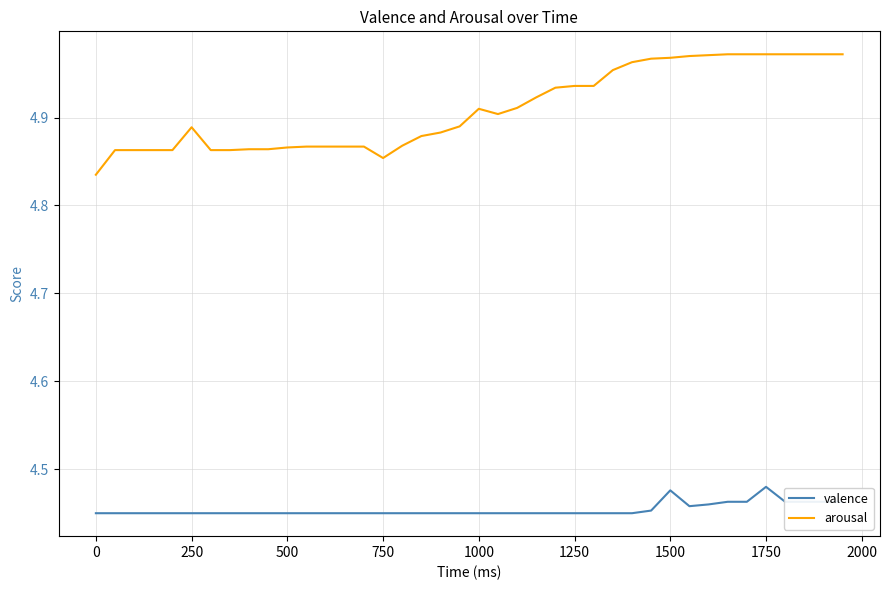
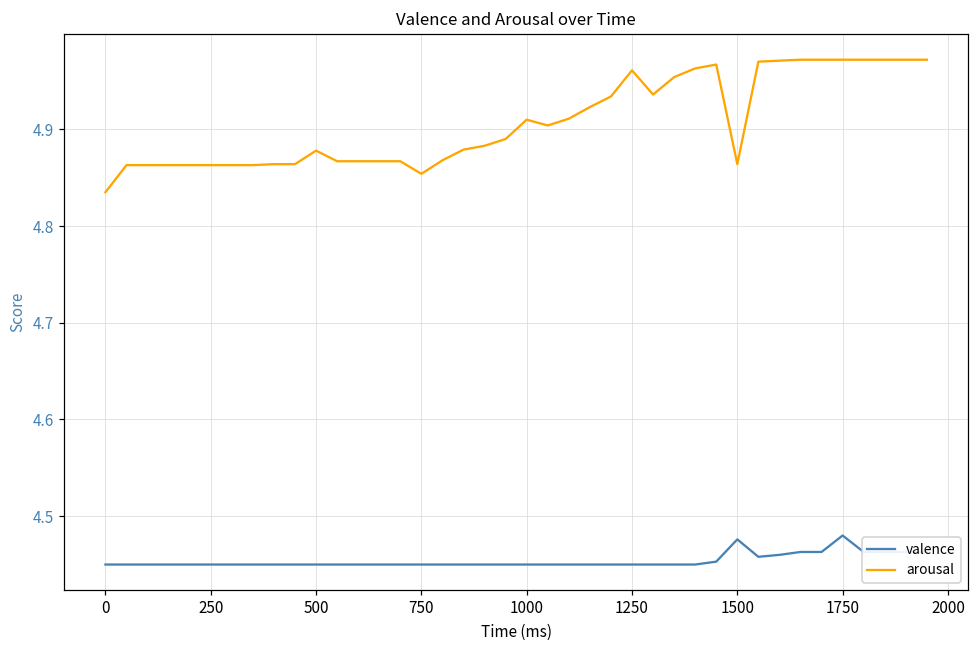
arousal, 250: 4.89 -> 4.86
arousal, 500: 4.87 -> 4.88
arousal, 1250: 4.94 -> 4.96
arousal, 1500: 4.97 -> 4.86
